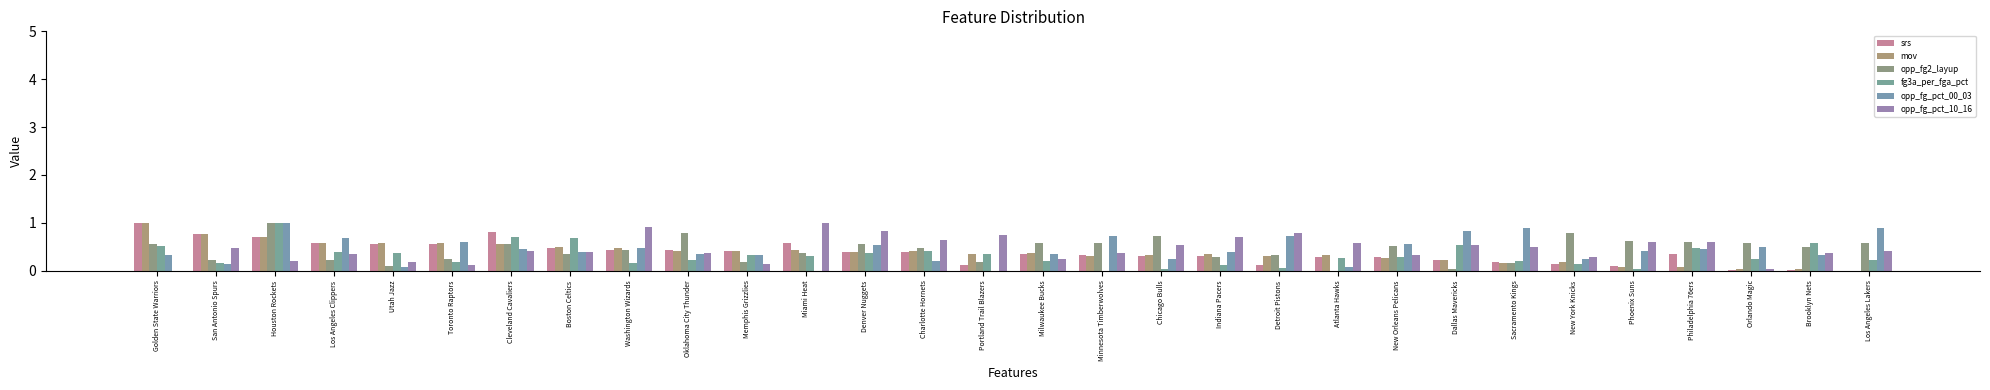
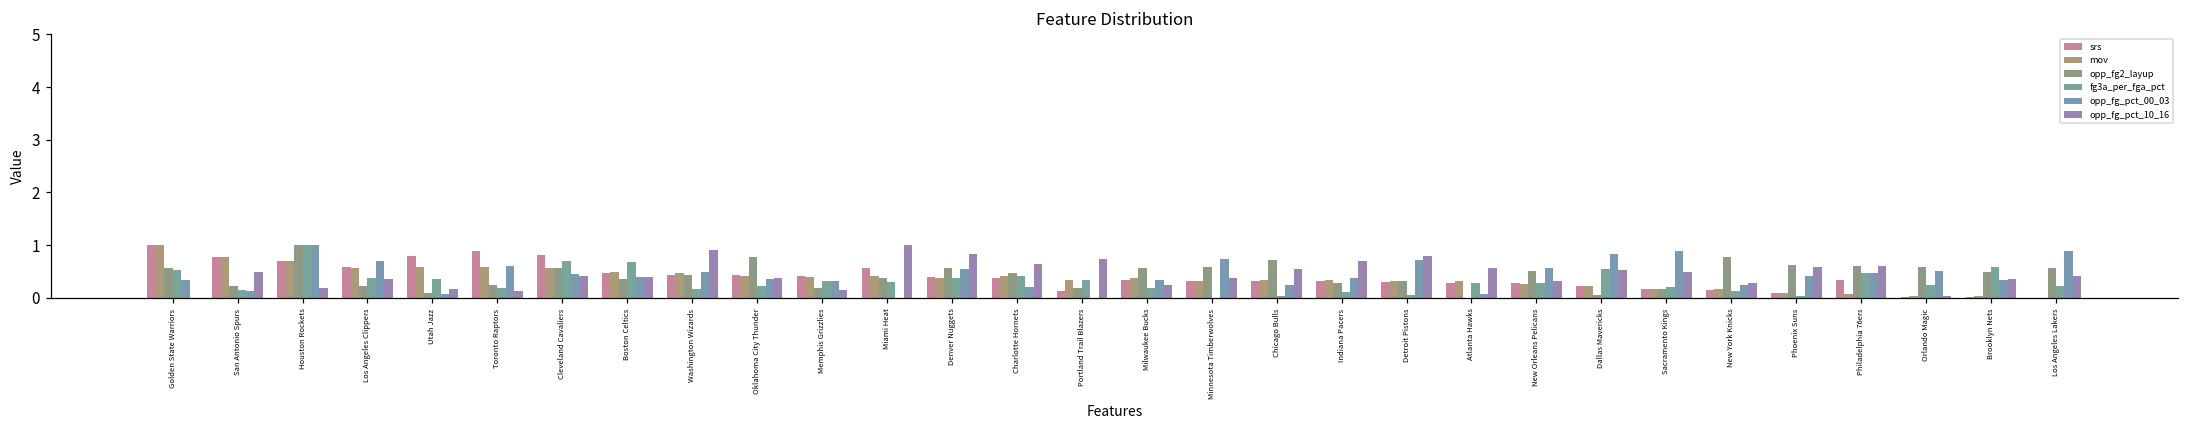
srs, Utah Jazz: 0.6 -> 0.8
srs, Toronto Raptors: 0.6 -> 0.9
srs, Detroit Pistons: 0.1 -> 0.3
